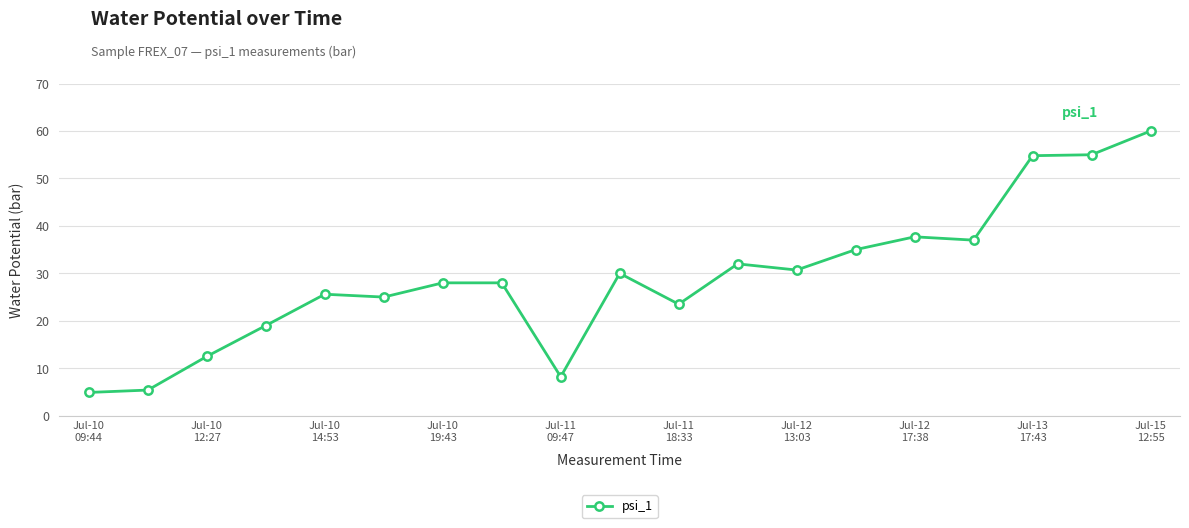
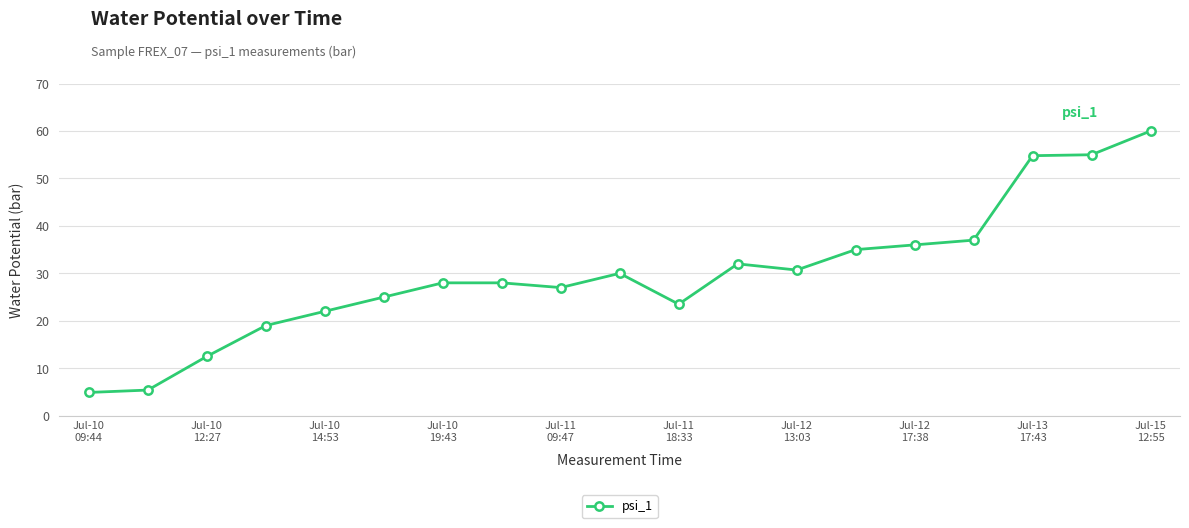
Jul-10 14:53: 26 -> 22
Jul-11 09:47: 8 -> 27
Jul-12 17:38: 38 -> 36
